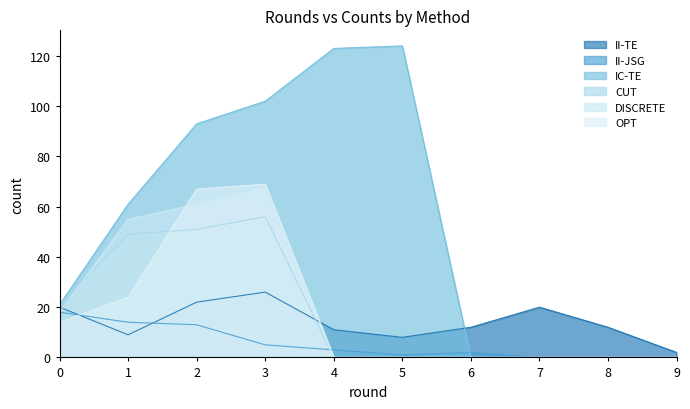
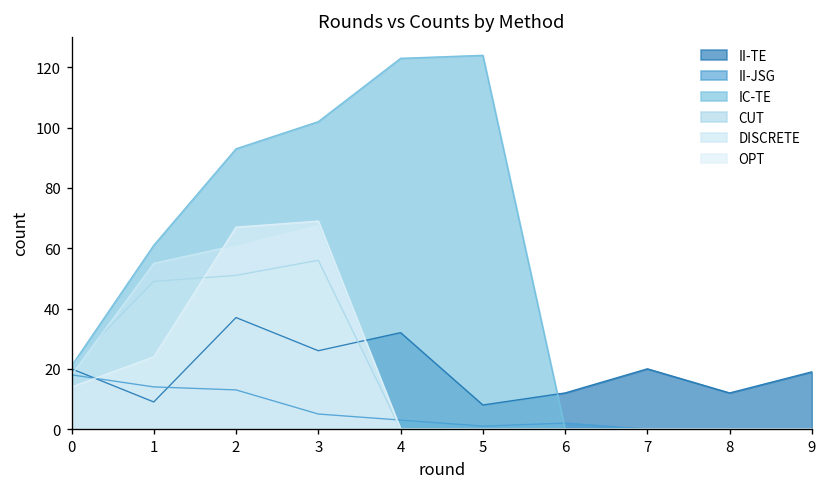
II-TE, 2: 22 -> 37
II-TE, 4: 11 -> 32
II-TE, 9: 2 -> 19
